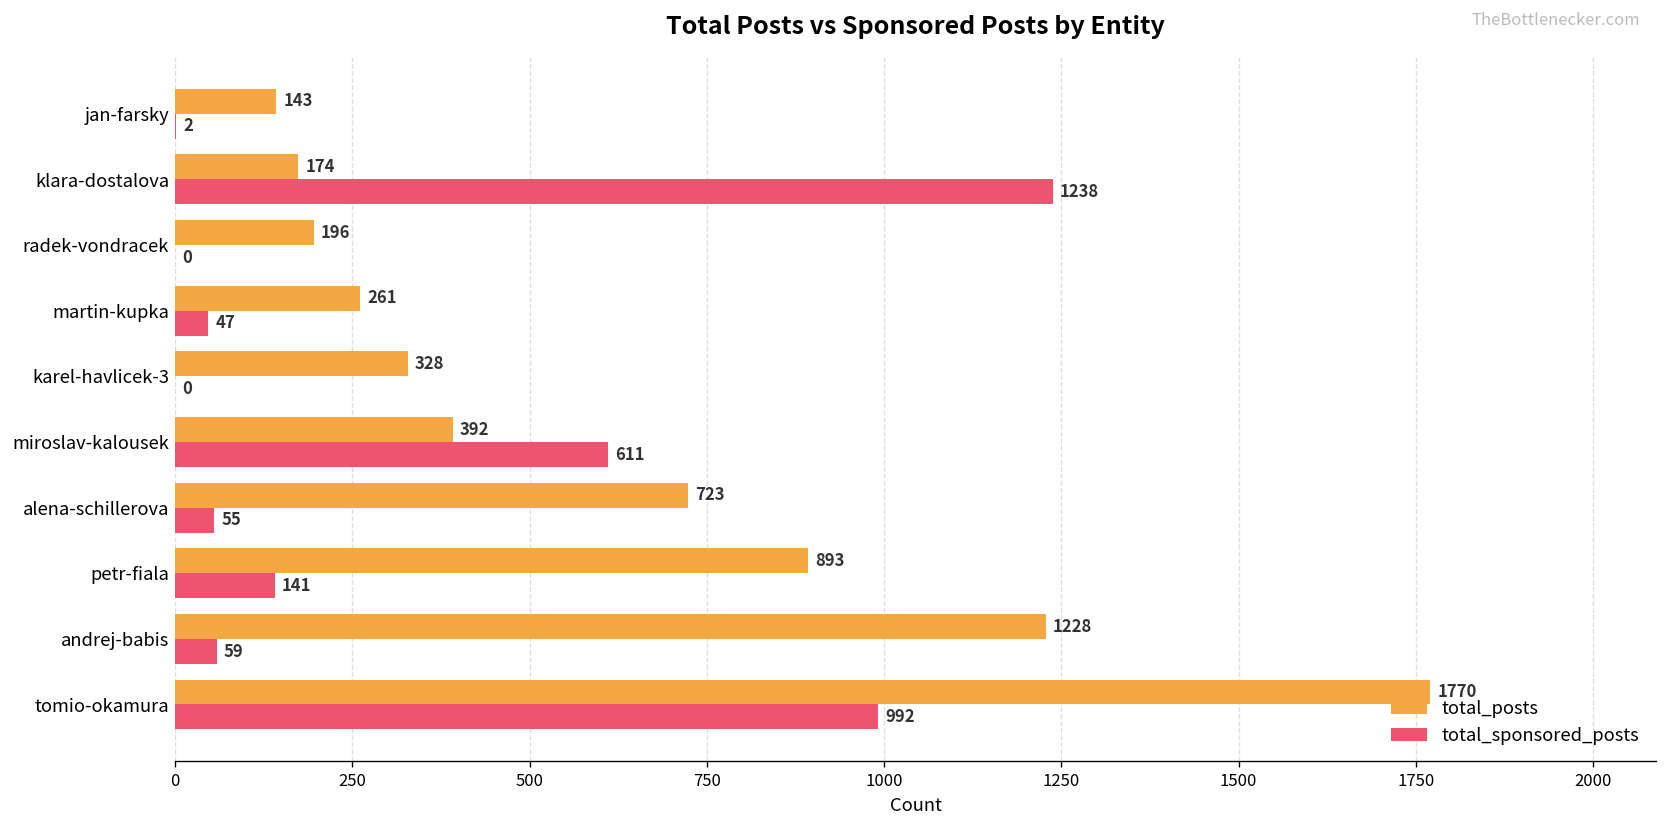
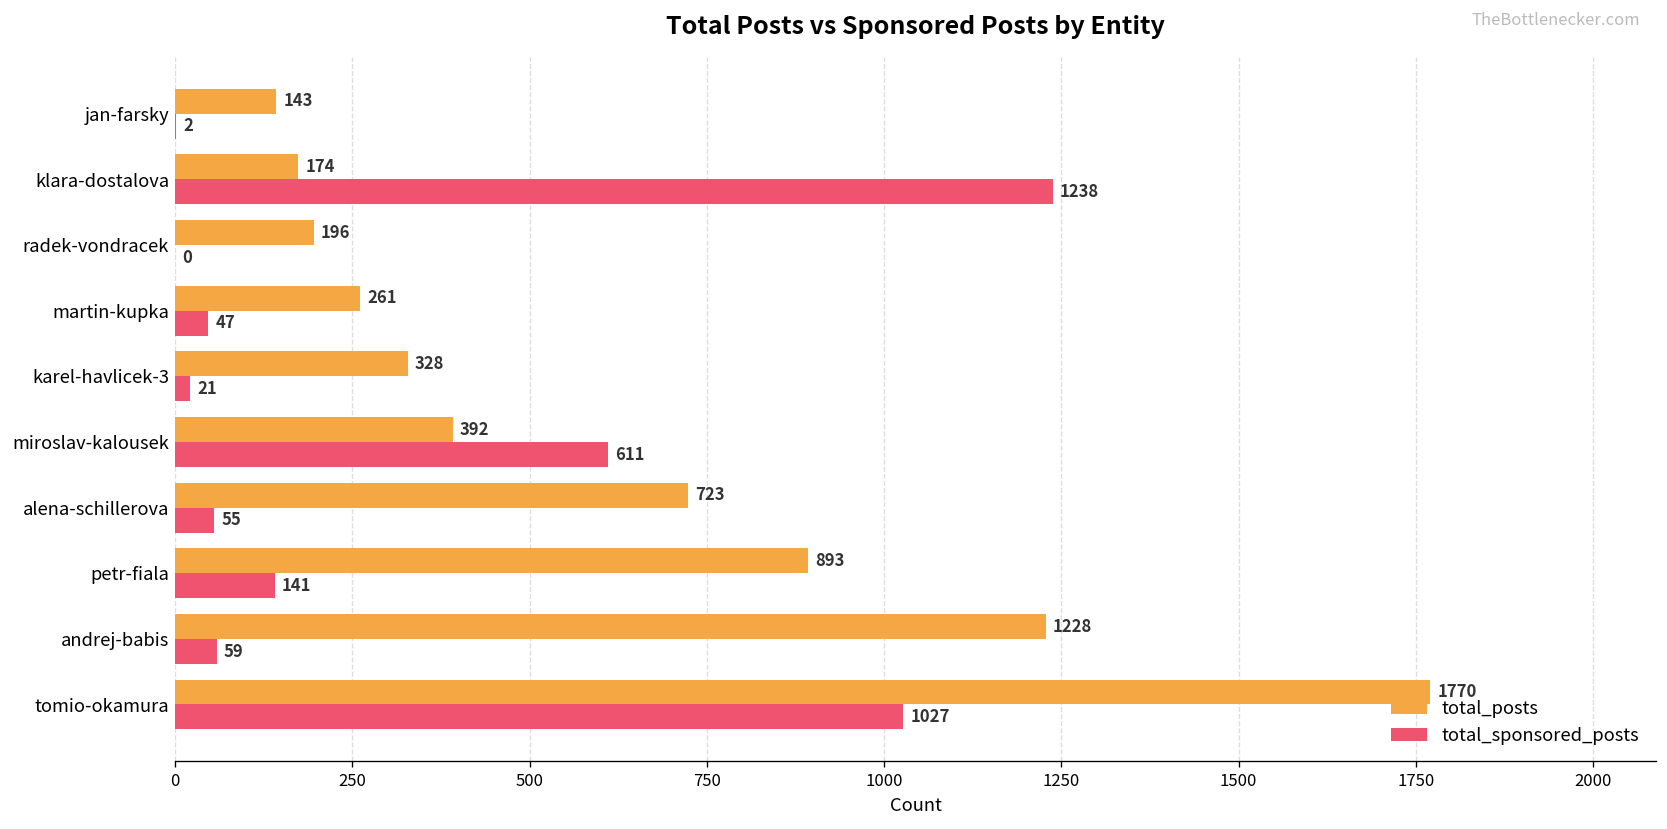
total_sponsored_posts, karel-havlicek-3: 0 -> 21
total_sponsored_posts, tomio-okamura: 992 -> 1027
